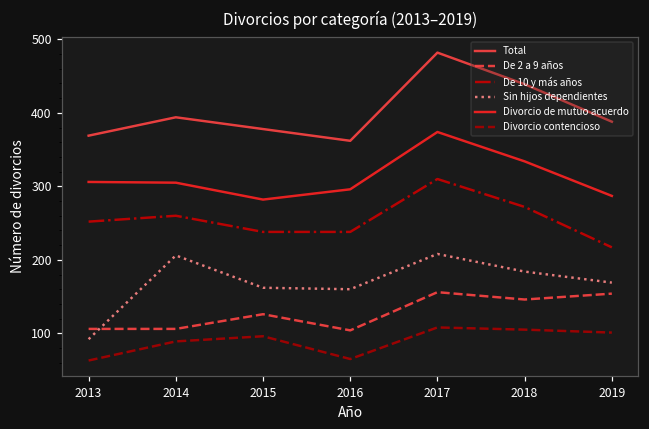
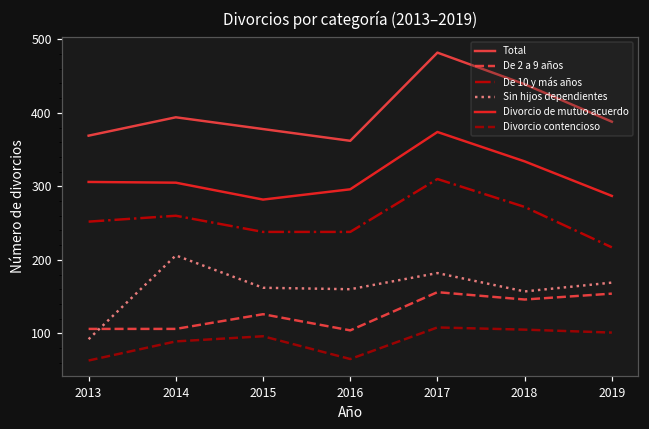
Sin hijos dependientes, 2017: 210 -> 180
Sin hijos dependientes, 2018: 180 -> 160
